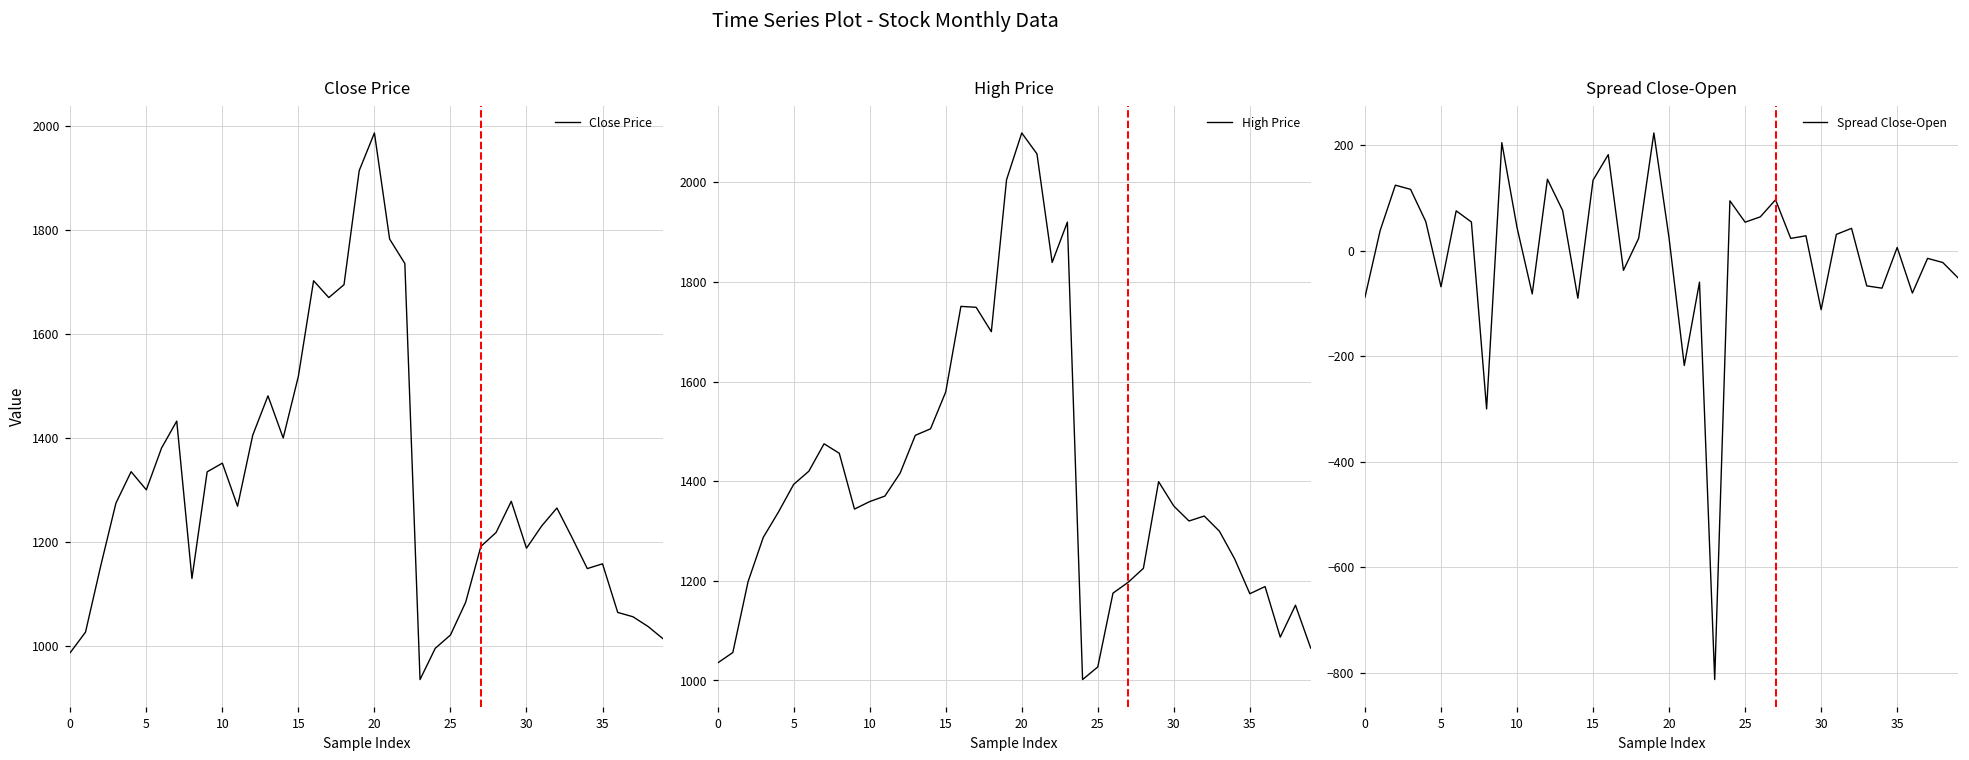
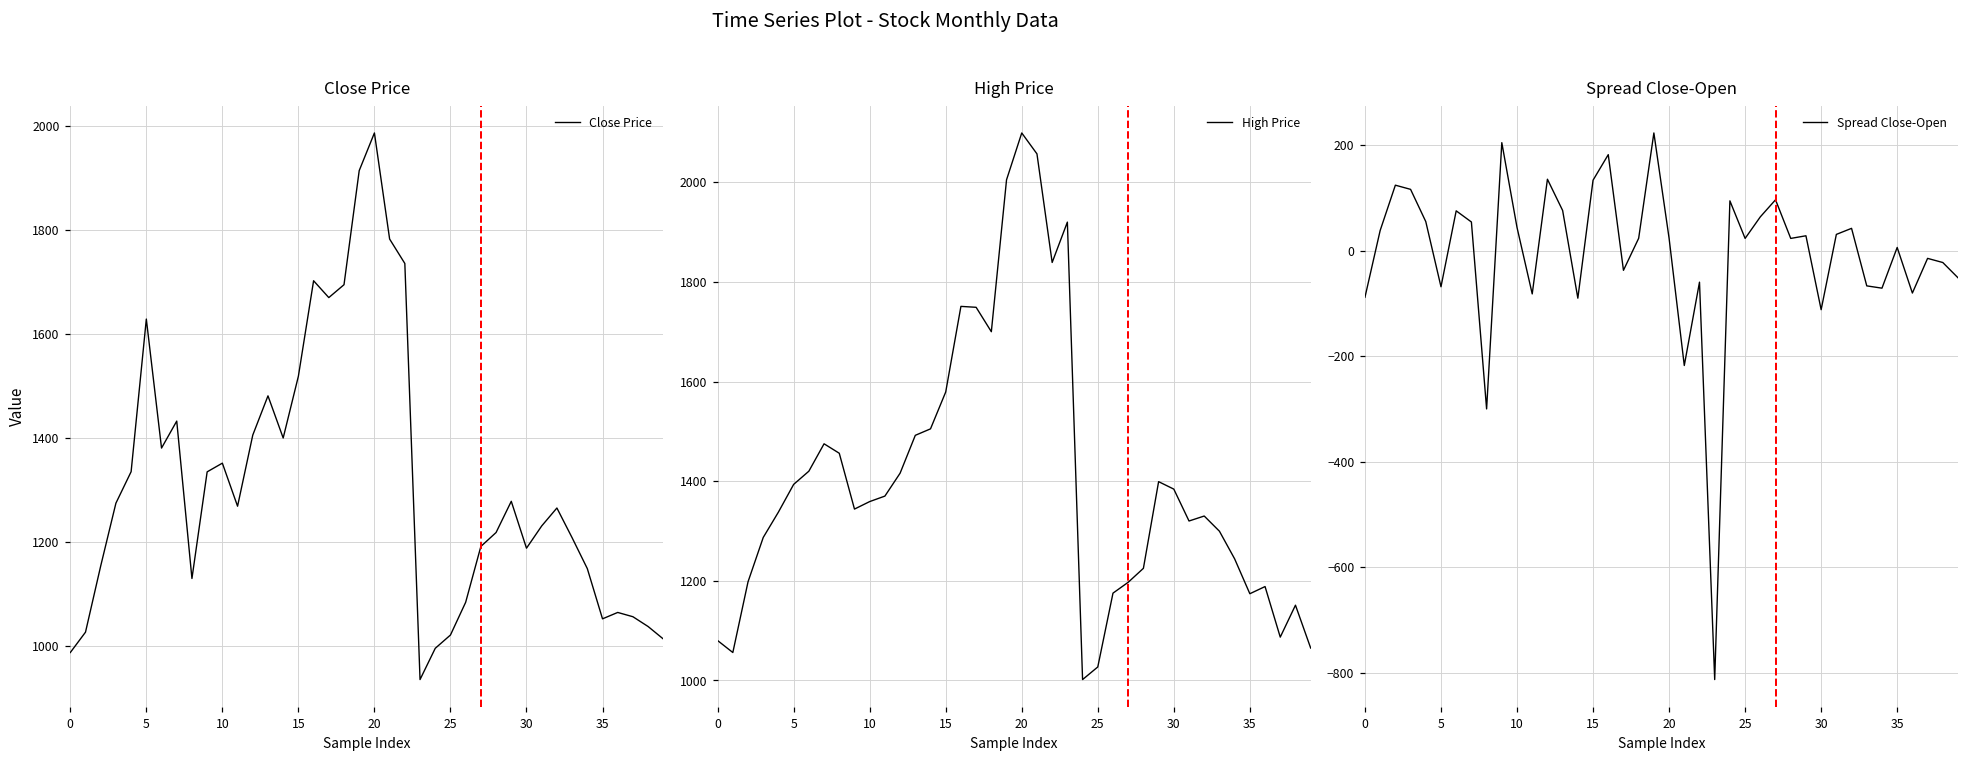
Close Price, 5: 1300 -> 1630
Close Price, 35: 1160 -> 1050
High Price, 0: 1040 -> 1080
High Price, 30: 1350 -> 1380
Spread Close-Open, 25: 50 -> 20
